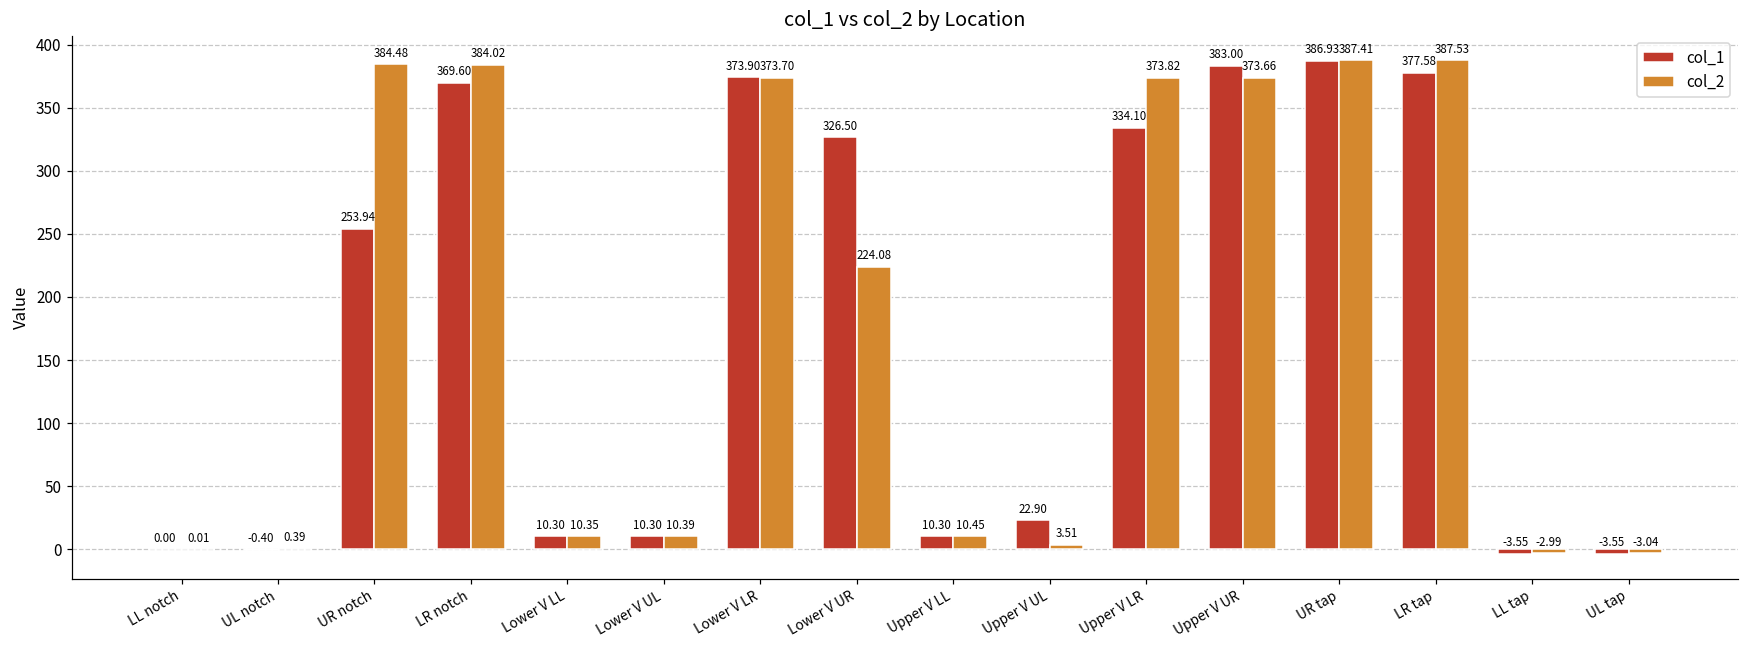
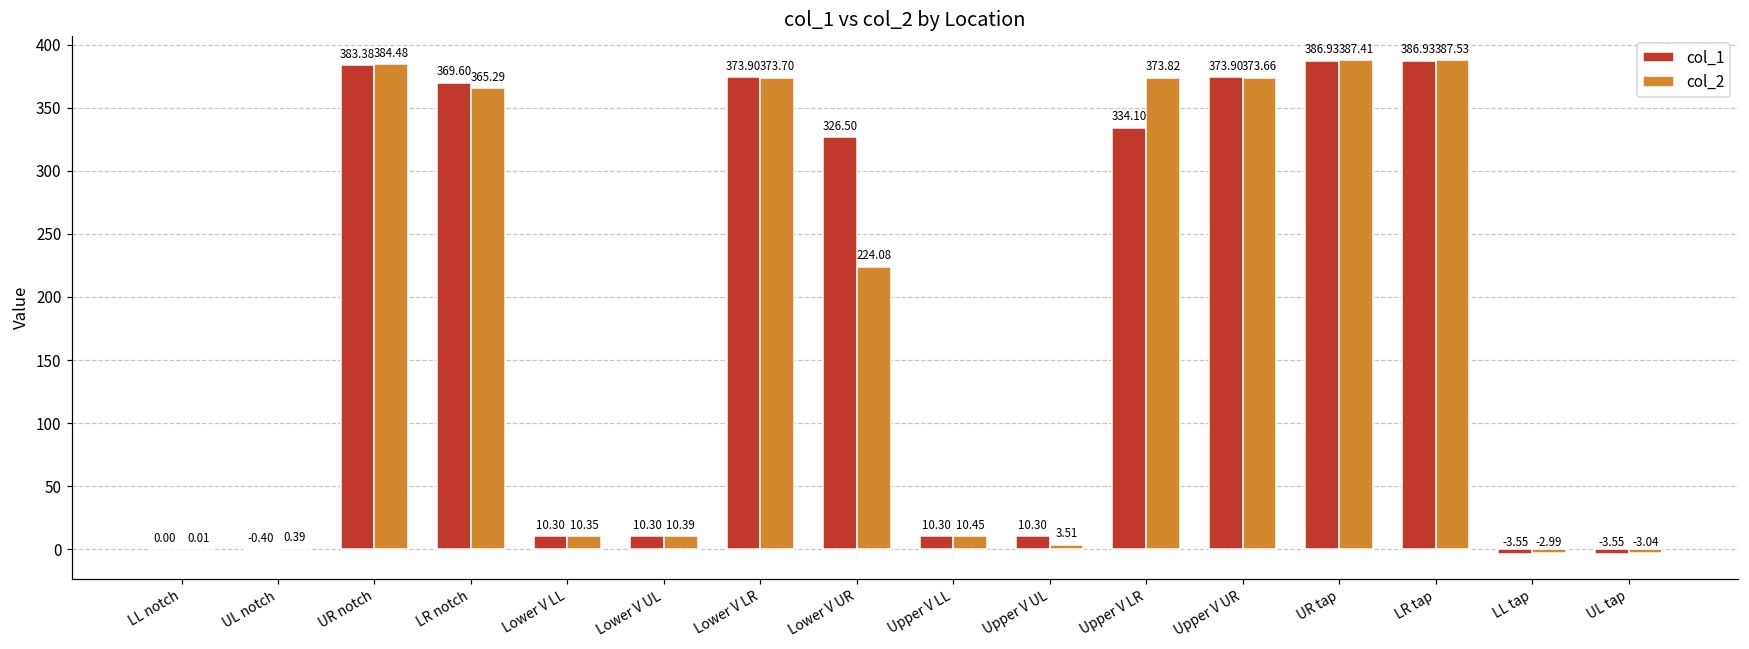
col_1, UR notch: 253.94 -> 383.38
col_2, LR notch: 384.02 -> 365.29
col_1, Upper V UL: 22.90 -> 10.30
col_1, Upper V UR: 383.00 -> 373.90
col_1, LR tap: 377.58 -> 386.93
